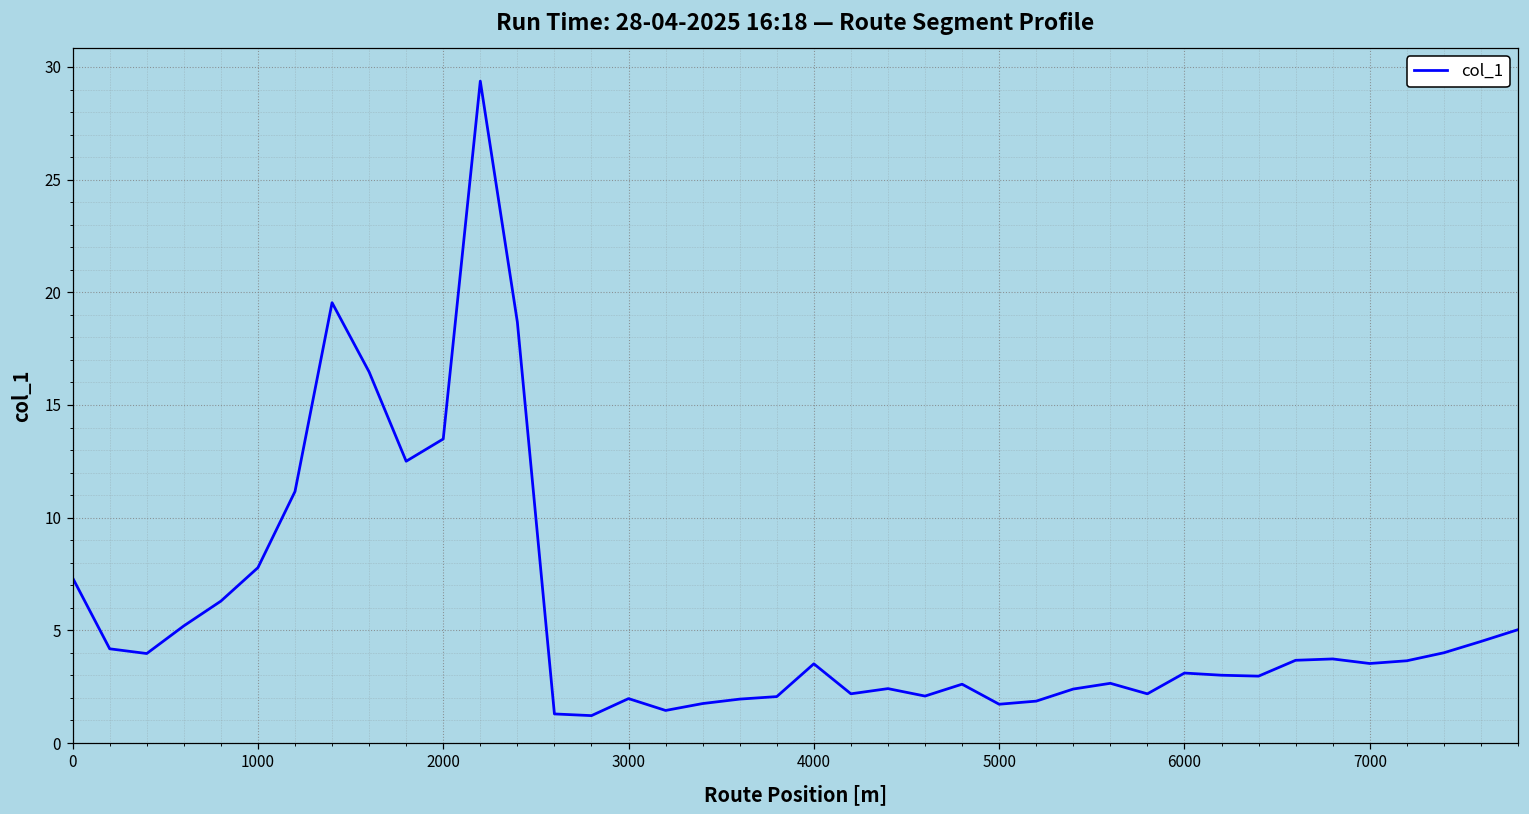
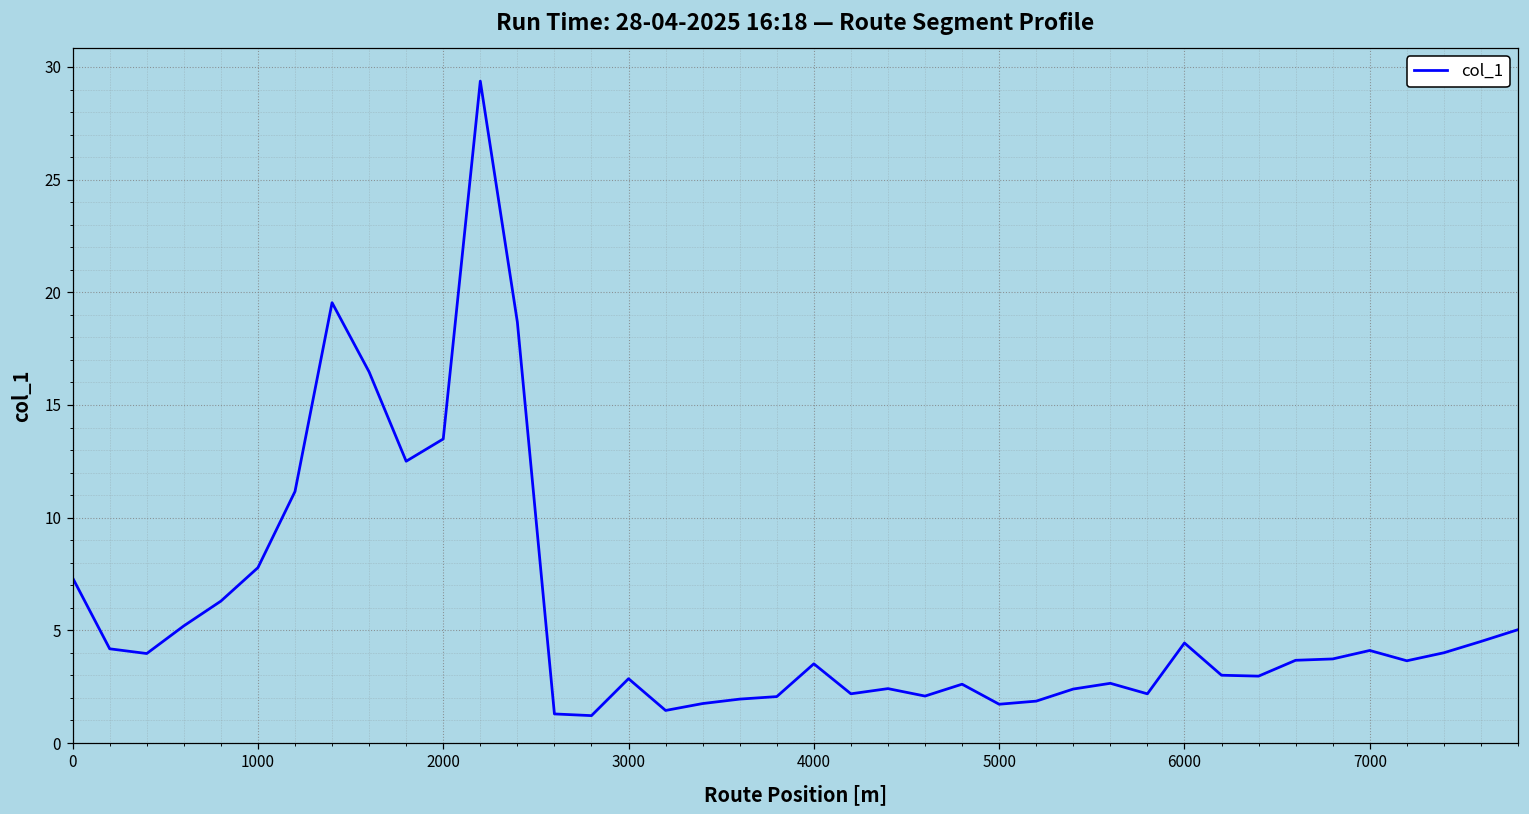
3000: 2.0 -> 2.9
6000: 3.1 -> 4.4
7000: 3.5 -> 4.1
